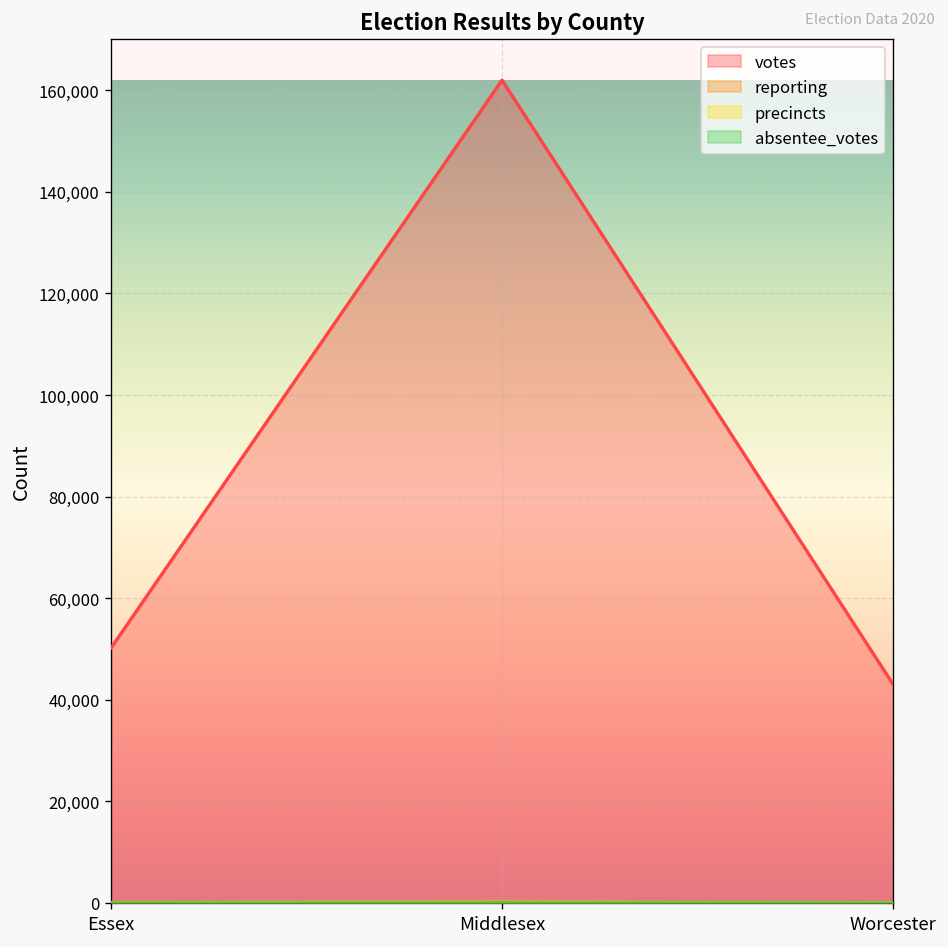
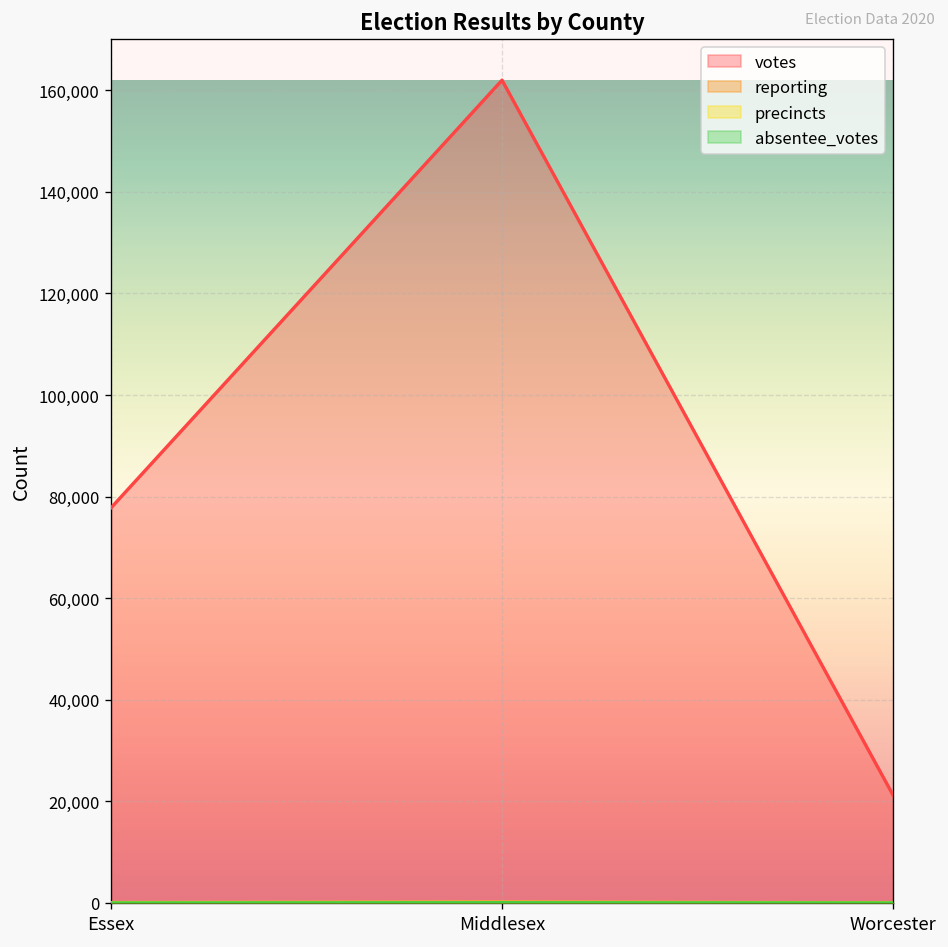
votes, Essex: 50,000 -> 78,000
votes, Worcester: 43,000 -> 21,000
